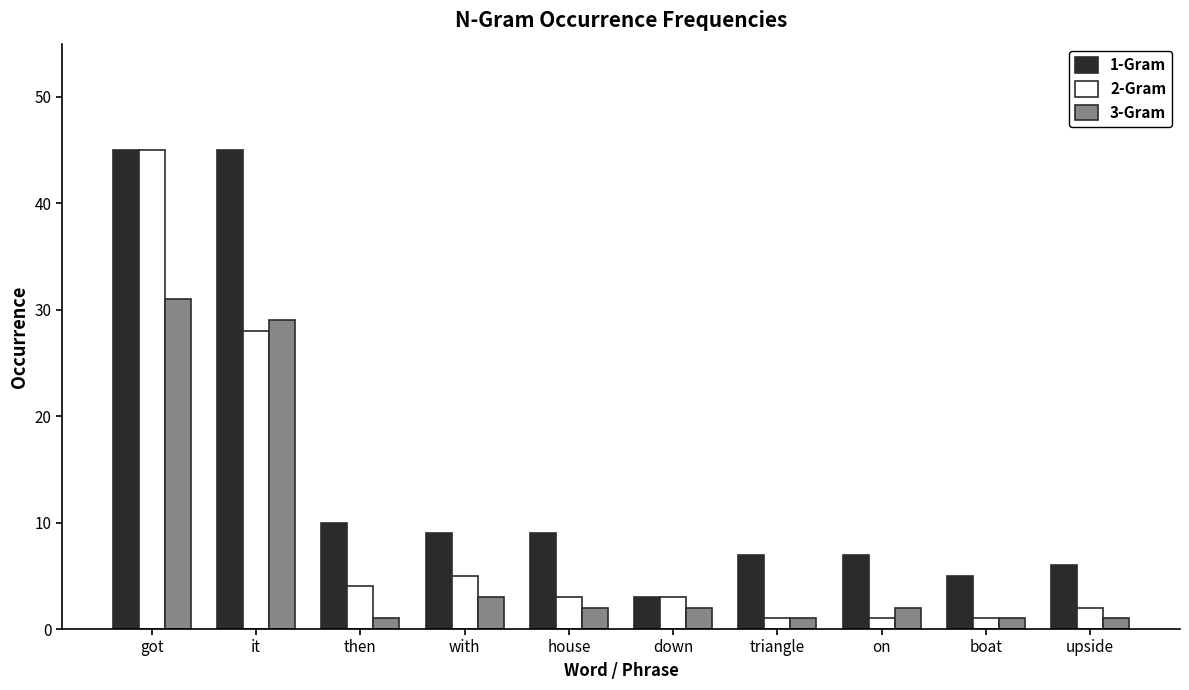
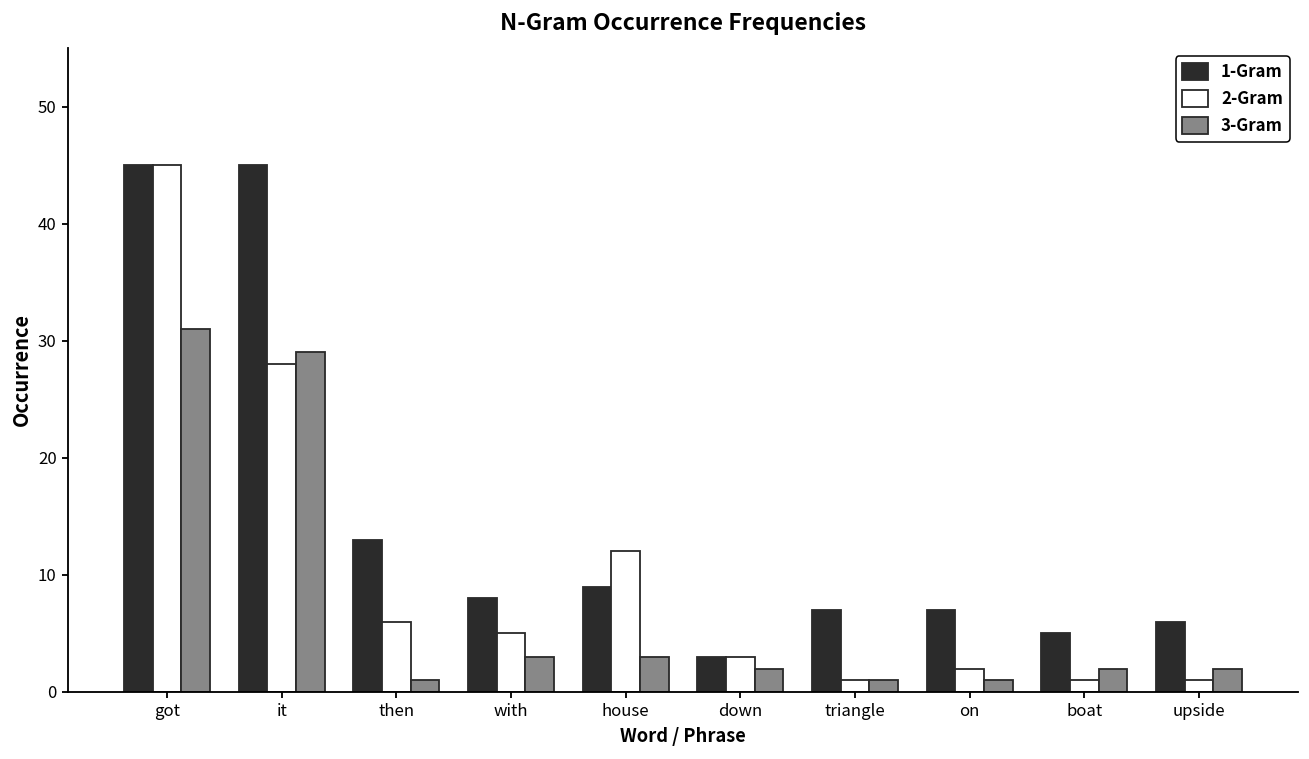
1-Gram, then: 10 -> 13
2-Gram, then: 4 -> 6
1-Gram, with: 9 -> 8
2-Gram, house: 3 -> 12
3-Gram, house: 2 -> 3
2-Gram, on: 1 -> 2
3-Gram, on: 2 -> 1
3-Gram, boat: 1 -> 2
2-Gram, upside: 2 -> 1
3-Gram, upside: 1 -> 2
